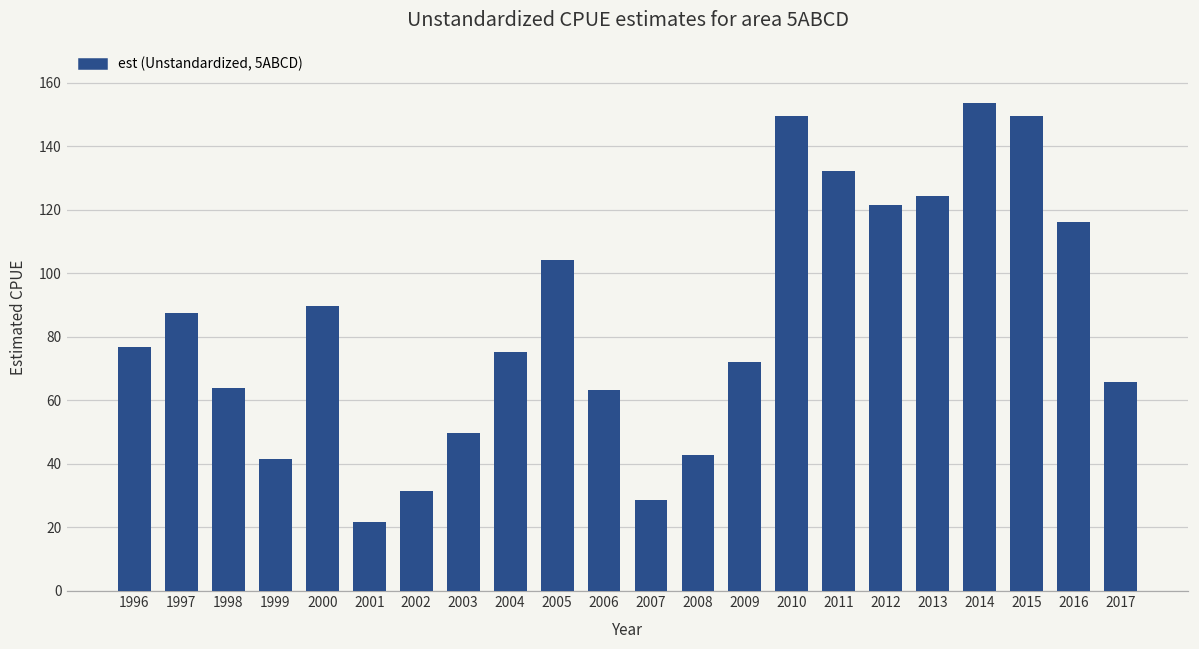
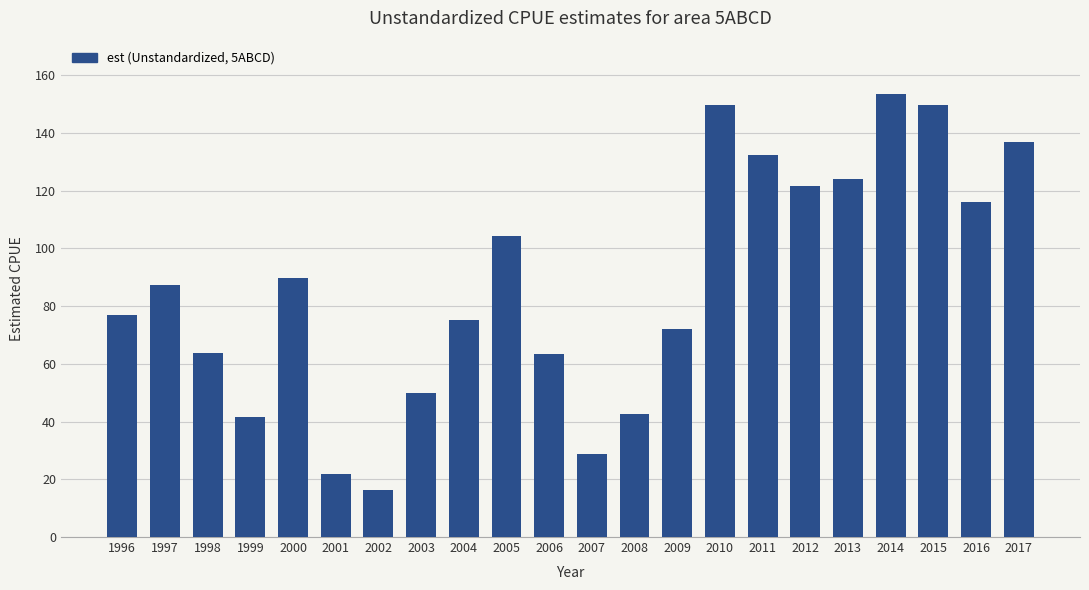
2002: 32 -> 16
2017: 66 -> 137
